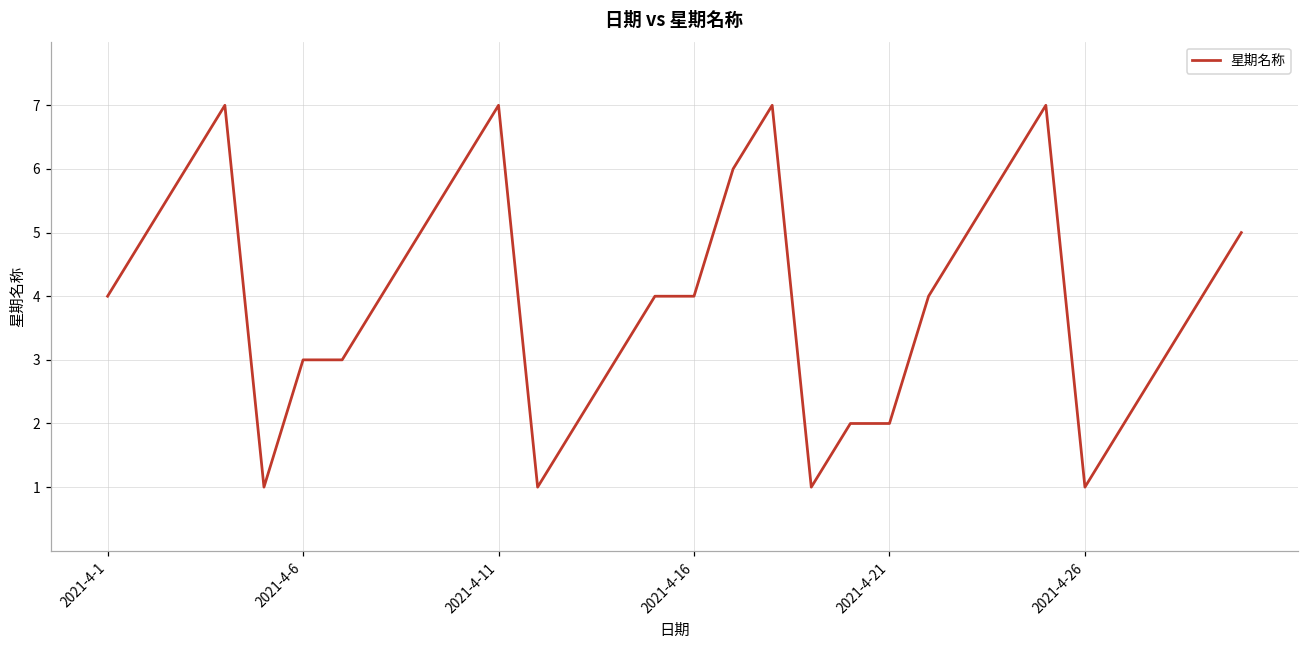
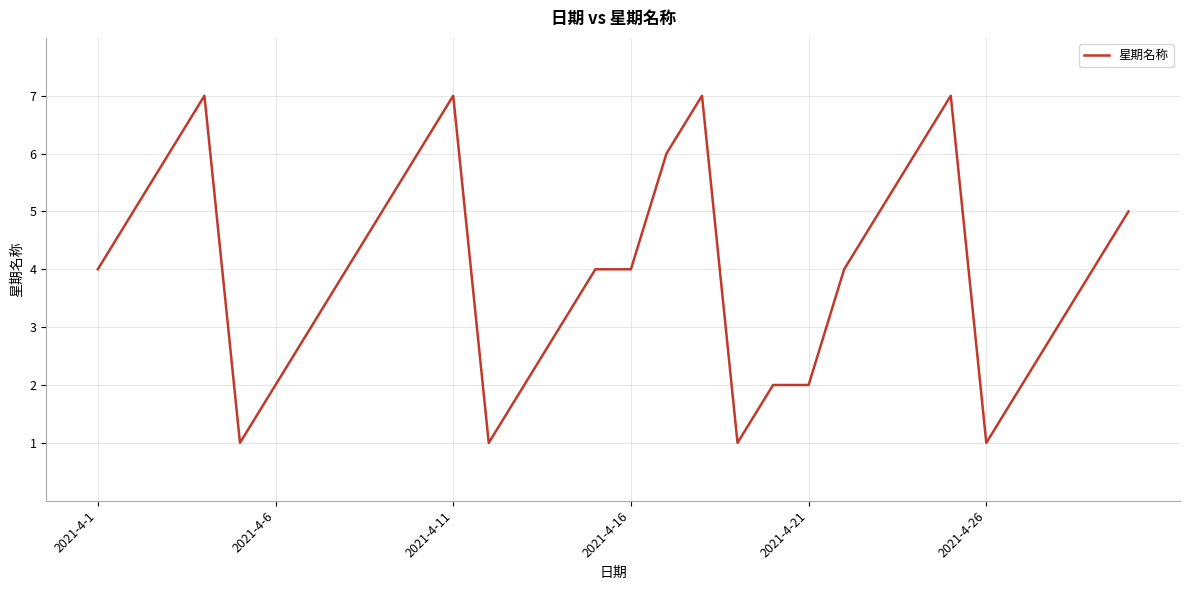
2021-4-6: 3 -> 2
